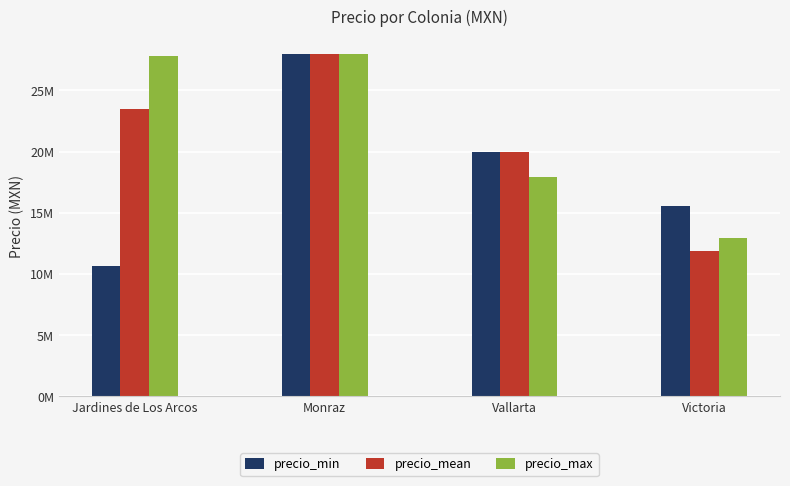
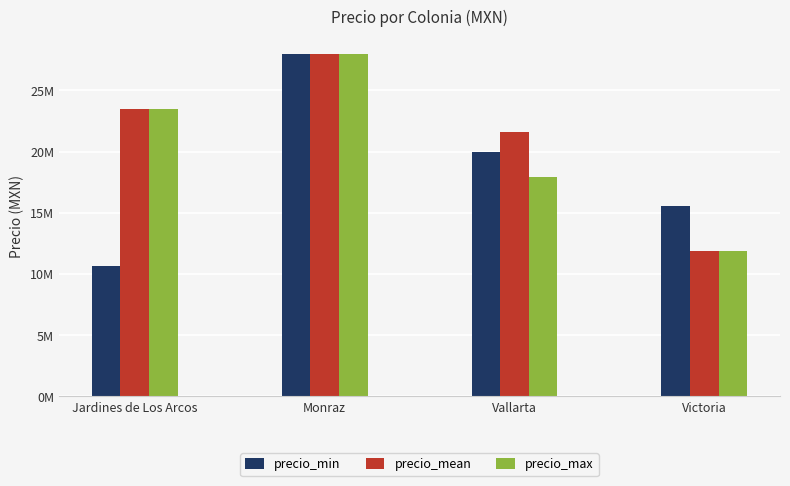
precio_max, Jardines de Los Arcos: 27800000 -> 23500000
precio_mean, Vallarta: 20000000 -> 21600000
precio_max, Victoria: 13000000 -> 11900000
